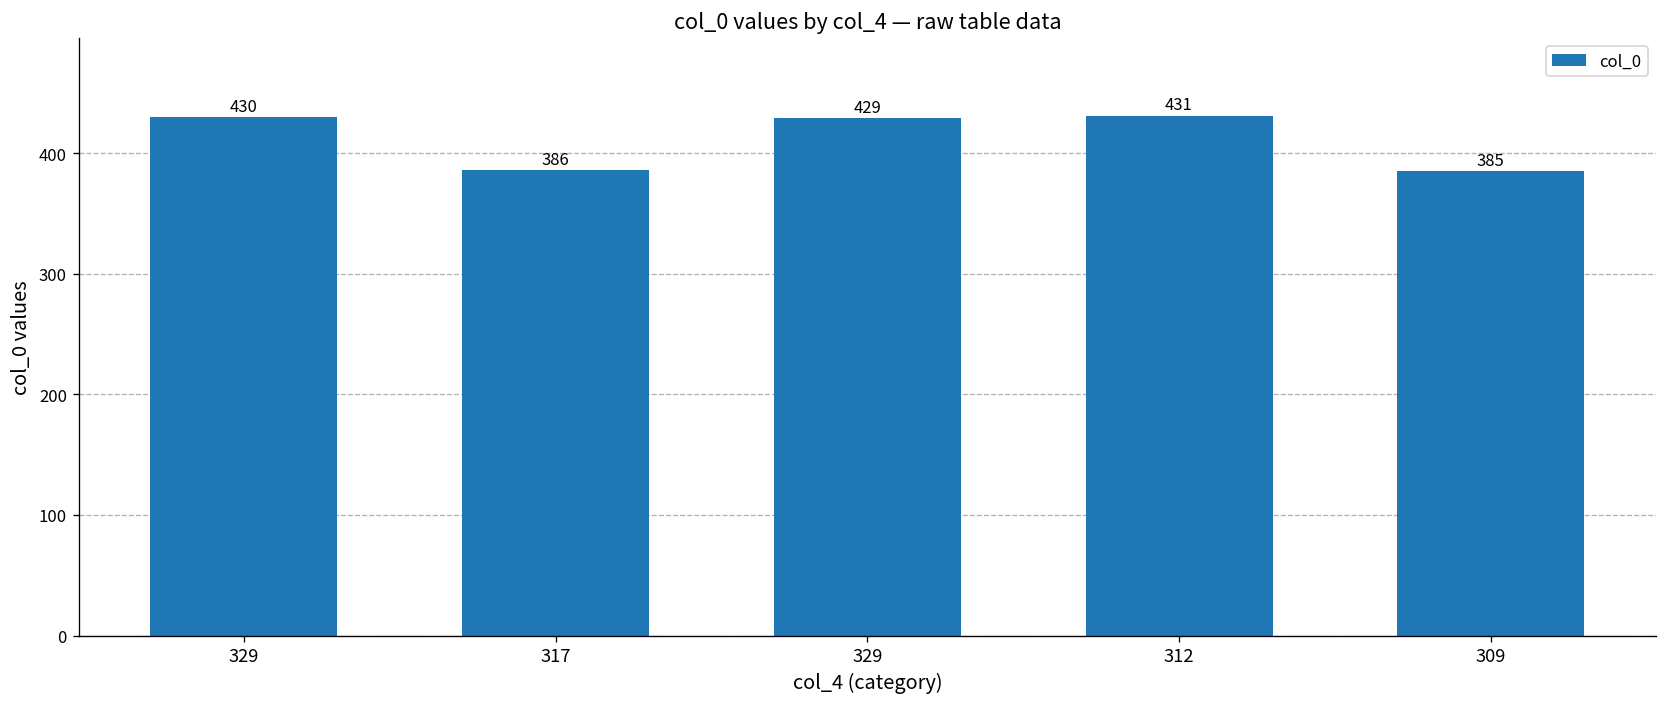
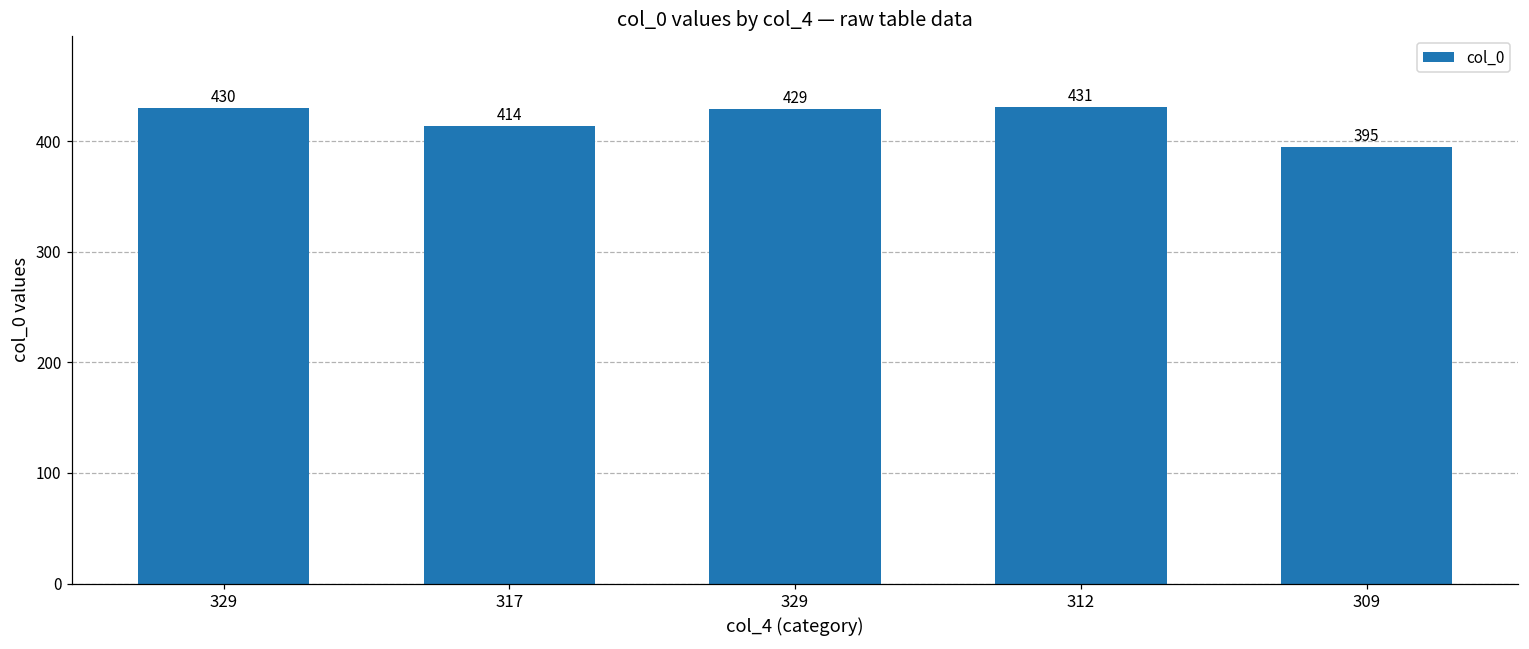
317: 386 -> 414
309: 385 -> 395
